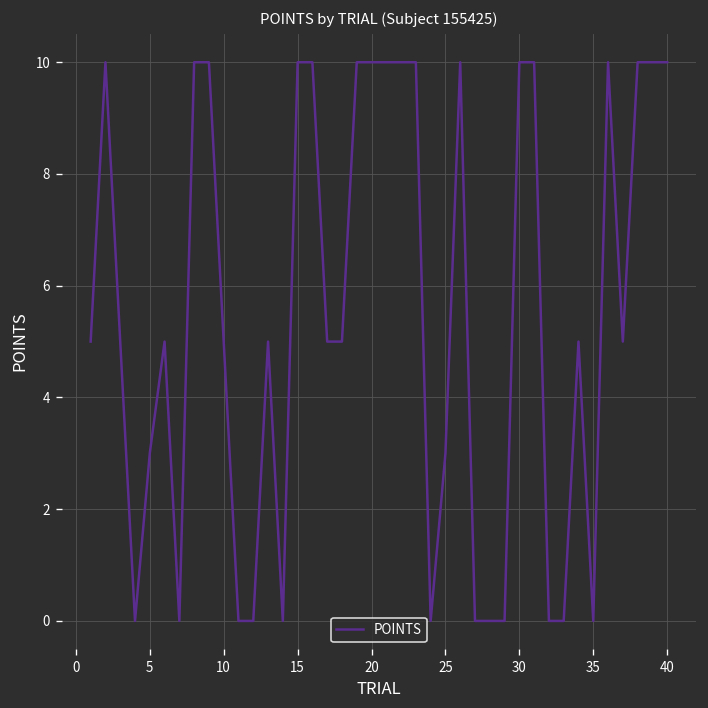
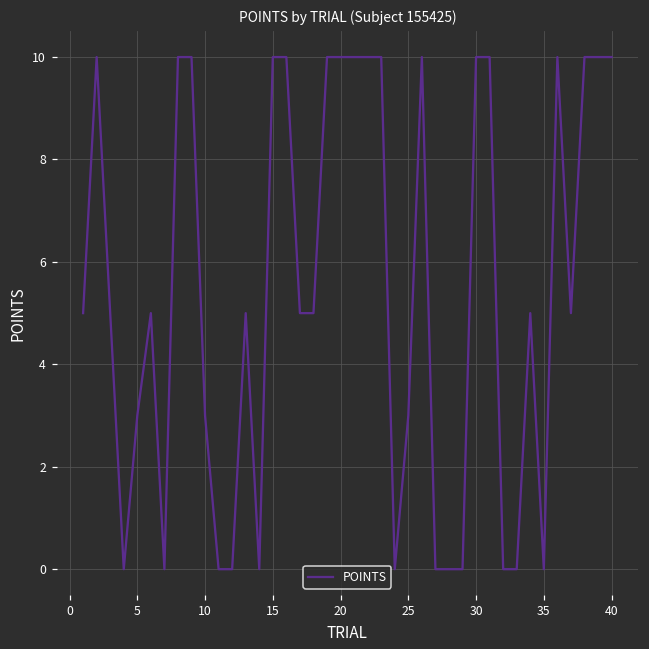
10: 5 -> 3
